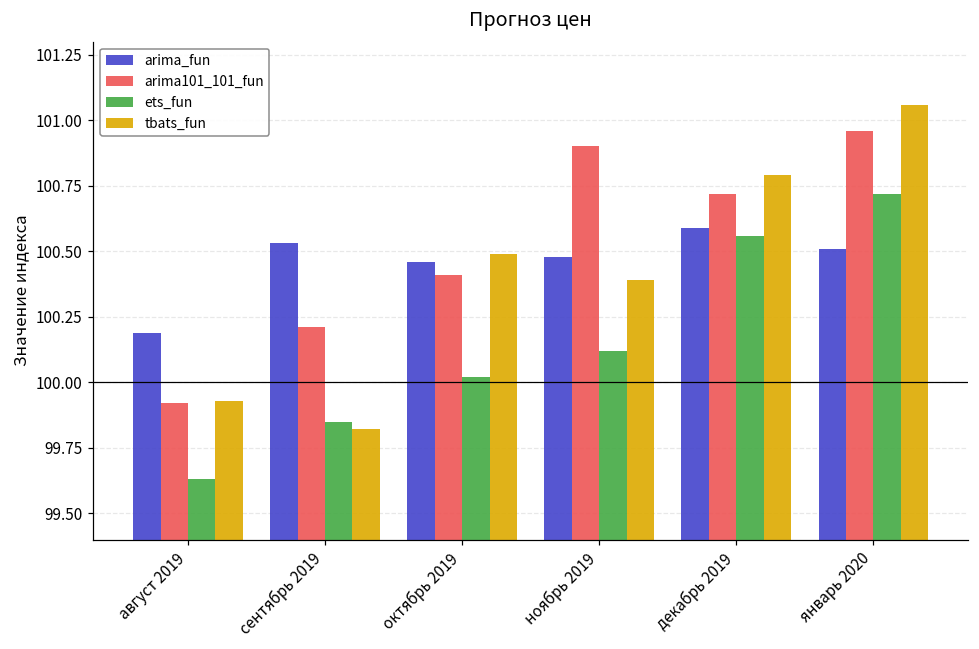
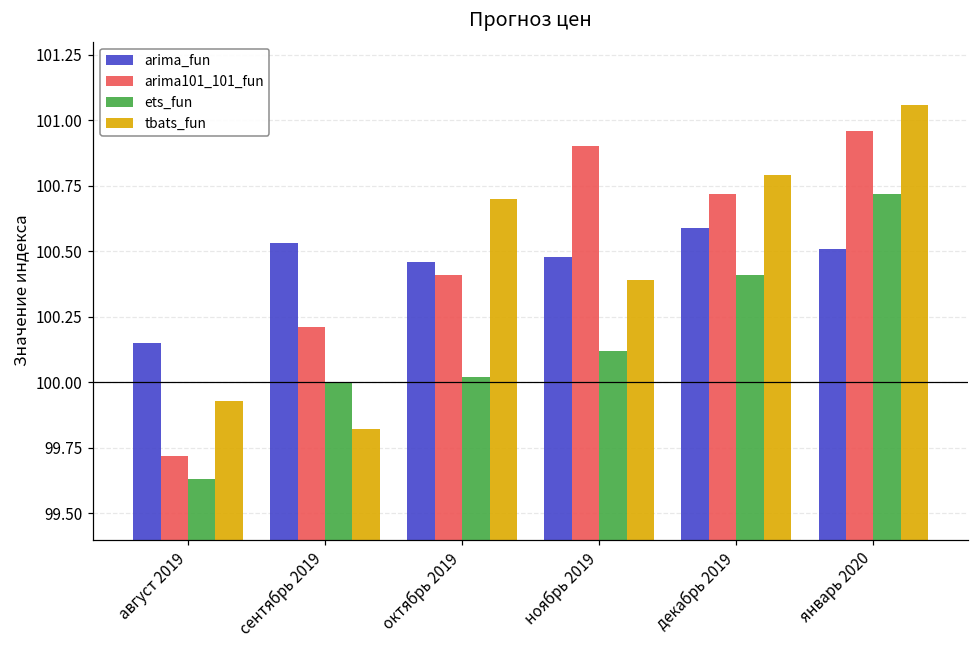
arima_fun, август 2019: 100.19 -> 100.15
arima101_101_fun, август 2019: 99.92 -> 99.72
ets_fun, сентябрь 2019: 99.85 -> 100.00
tbats_fun, октябрь 2019: 100.49 -> 100.70
ets_fun, декабрь 2019: 100.56 -> 100.41
